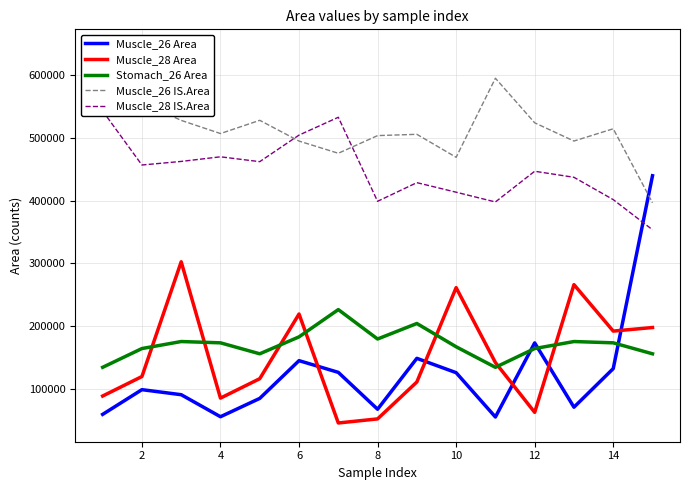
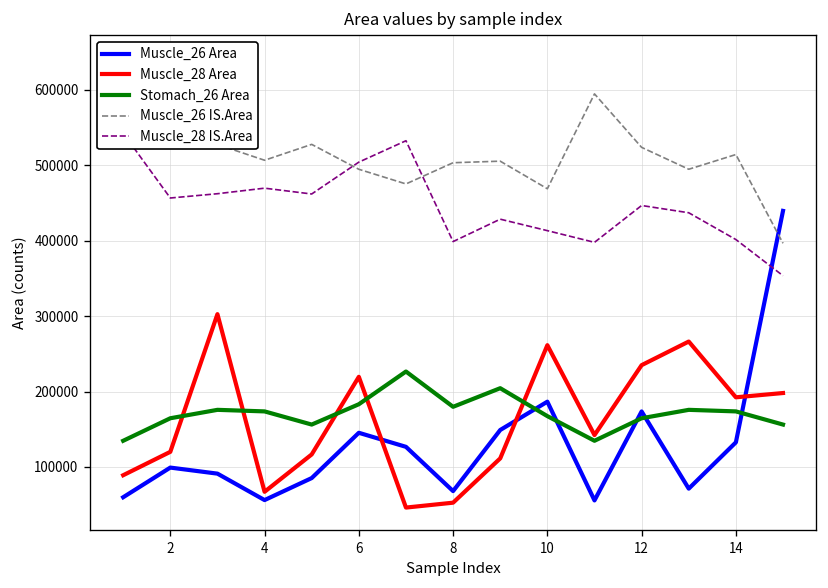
Muscle_28 Area, 4: 90000 -> 70000
Muscle_26 Area, 10: 130000 -> 190000
Muscle_28 Area, 12: 60000 -> 230000
